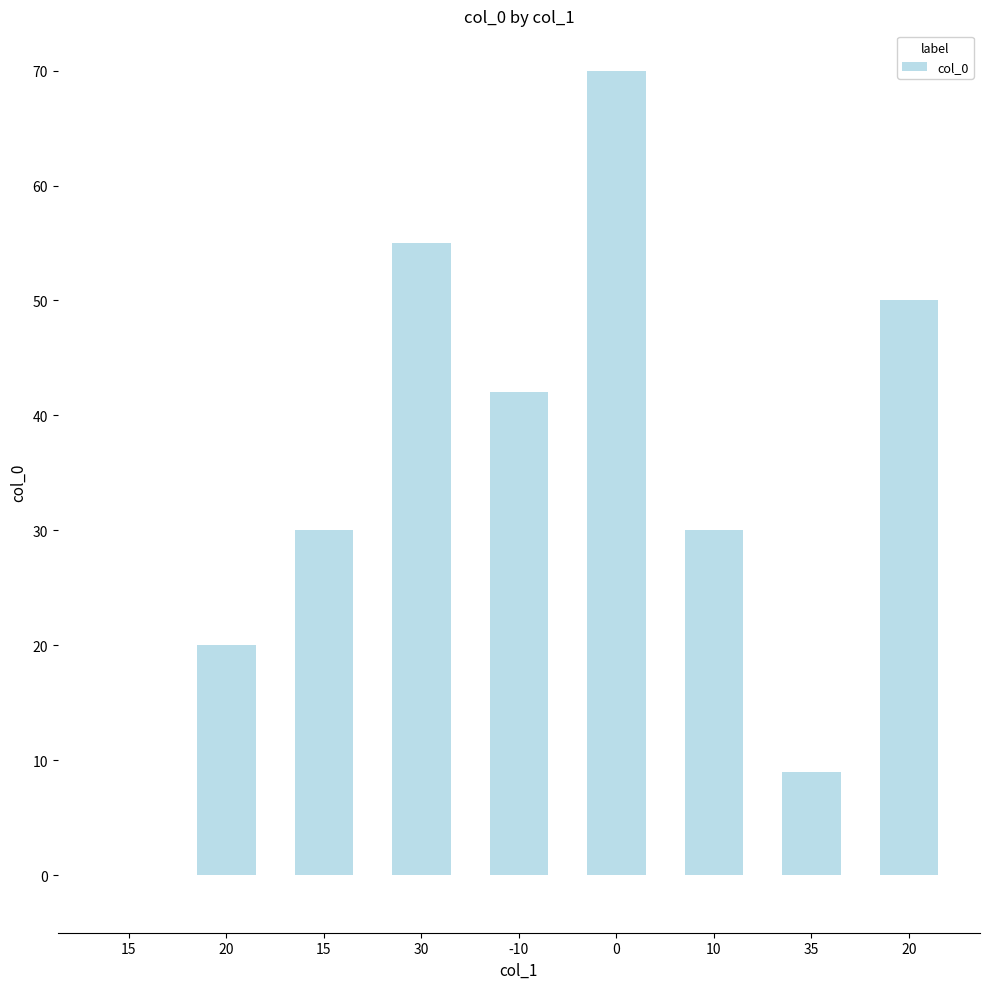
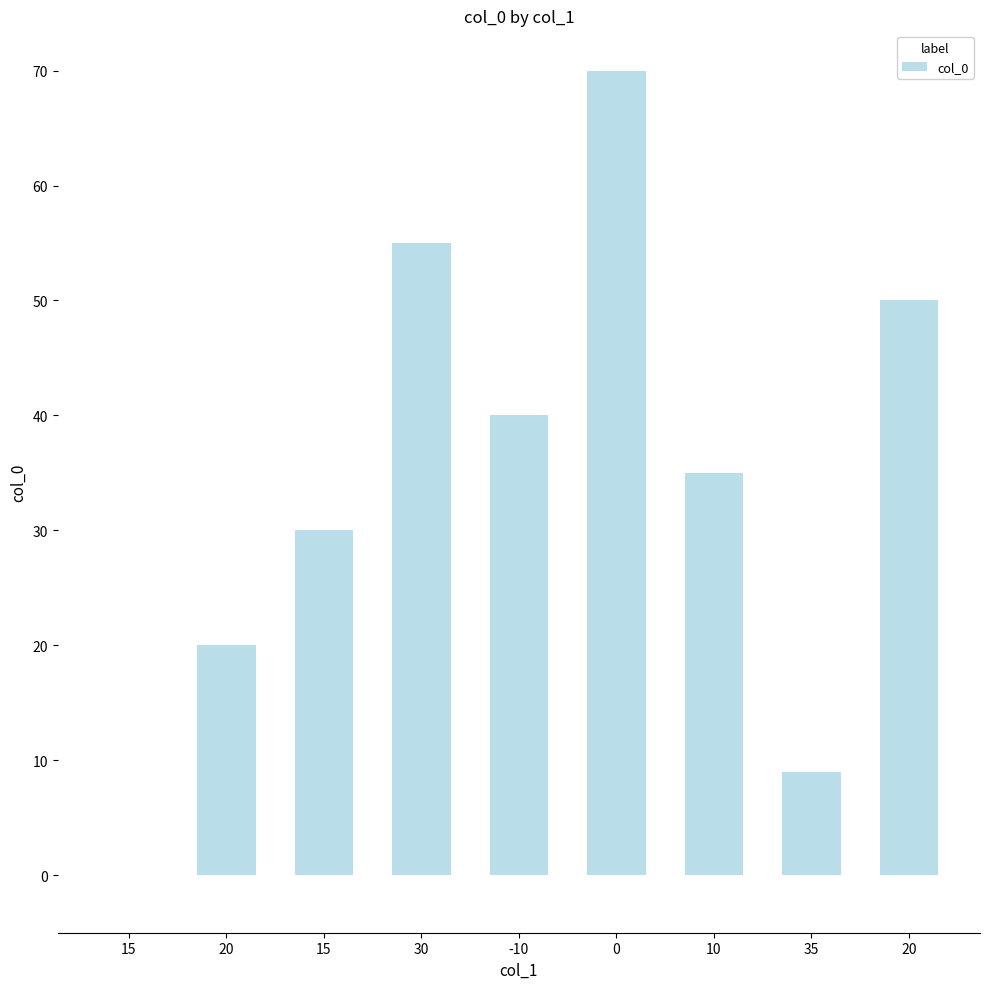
-10: 42 -> 40
10: 30 -> 35
